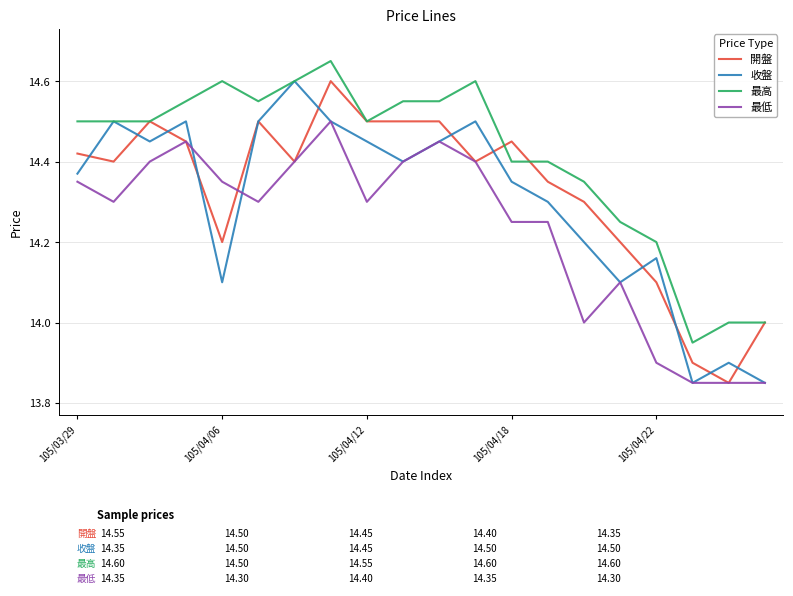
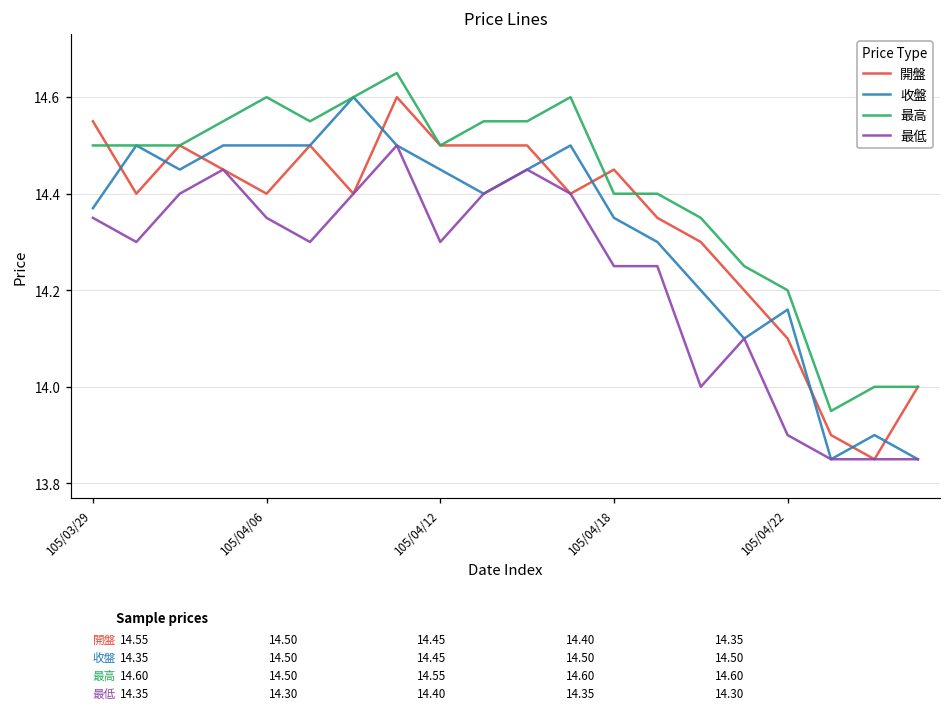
開盤, 105/03/29: 14.42 -> 14.55
開盤, 105/04/06: 14.2 -> 14.4
收盤, 105/04/06: 14.1 -> 14.5
